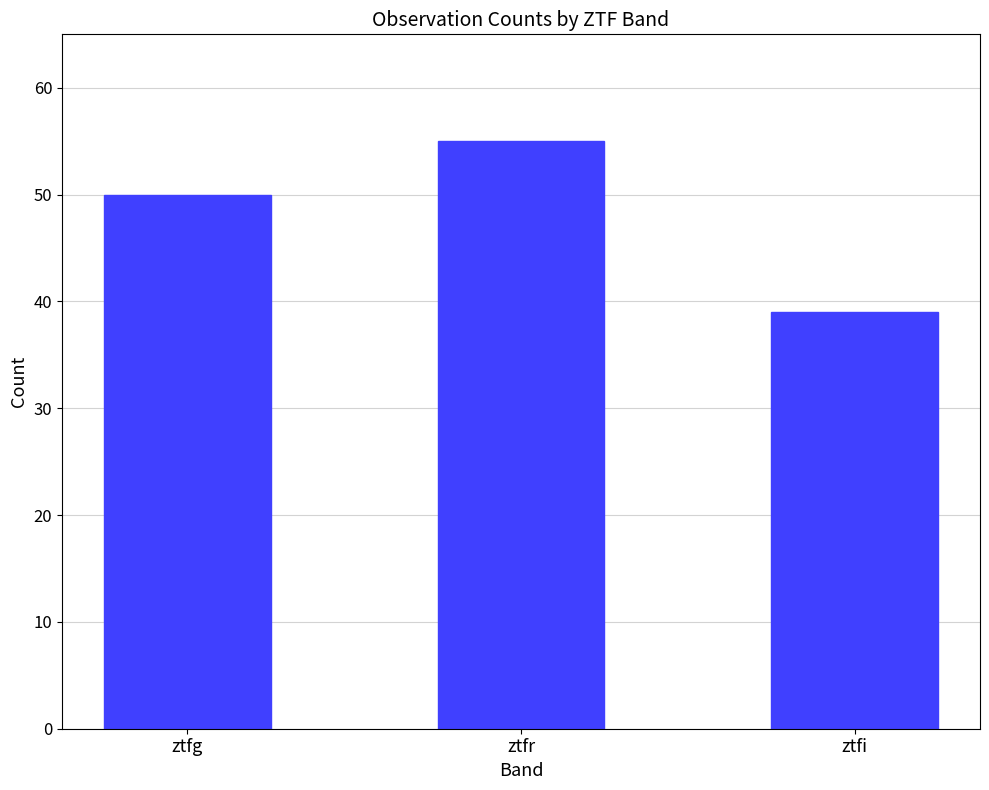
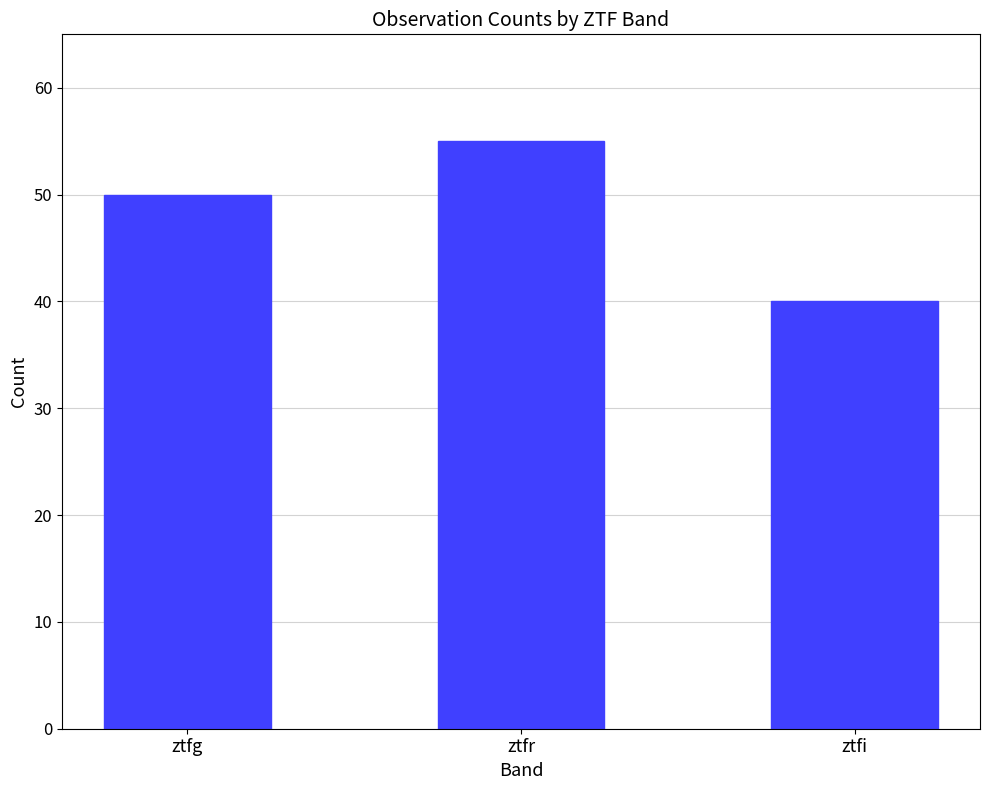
ztfi: 39 -> 40
